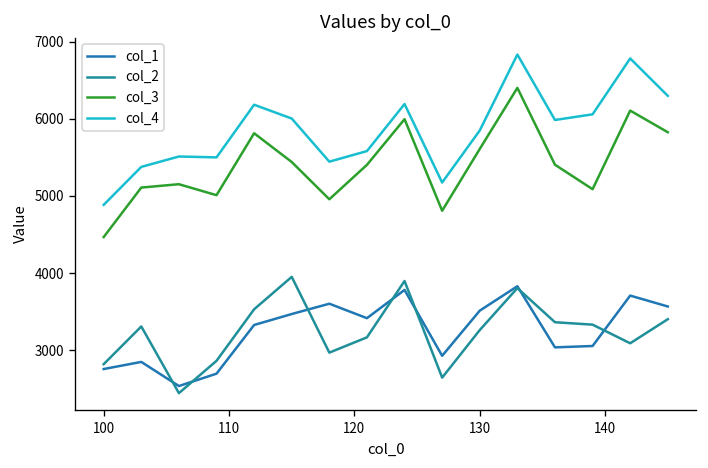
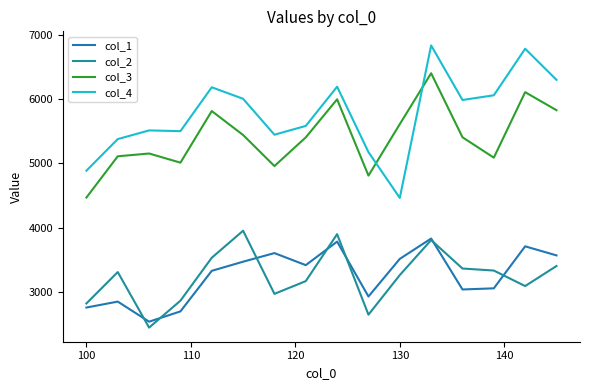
col_4, 130: 5800 -> 4500
